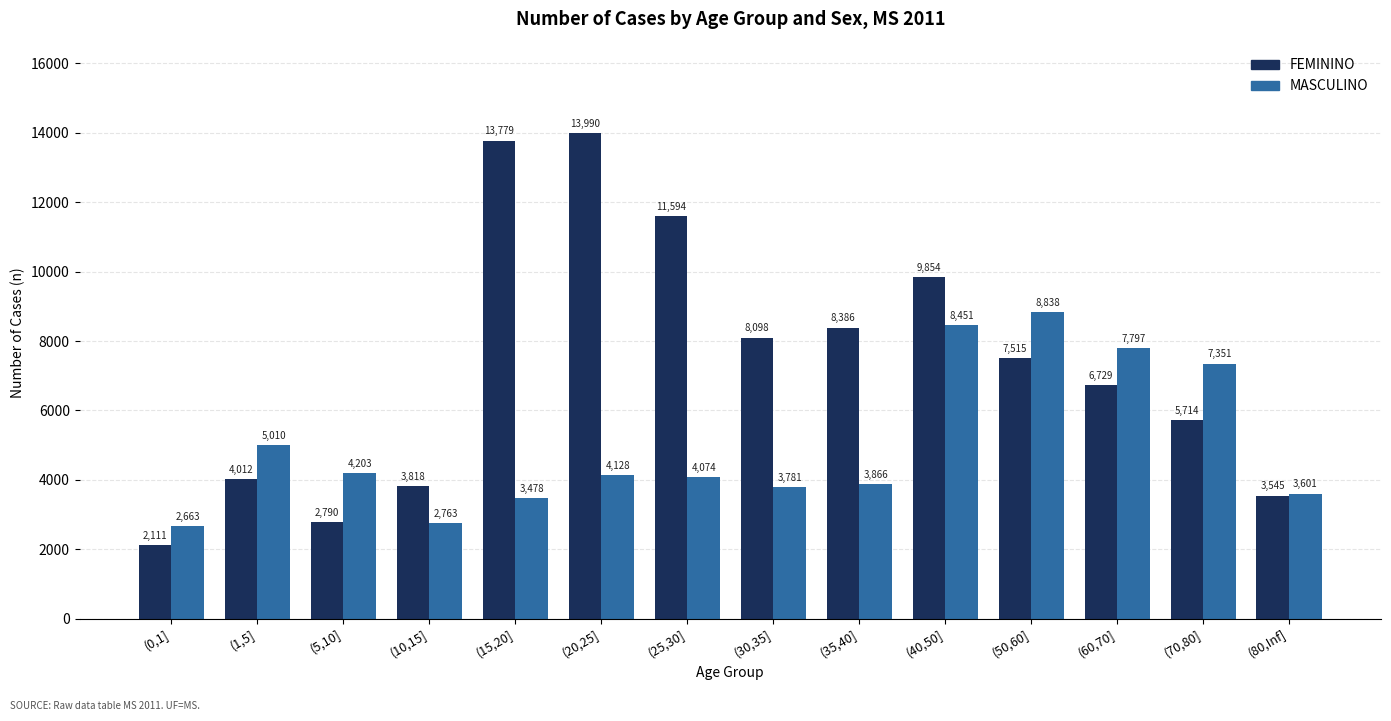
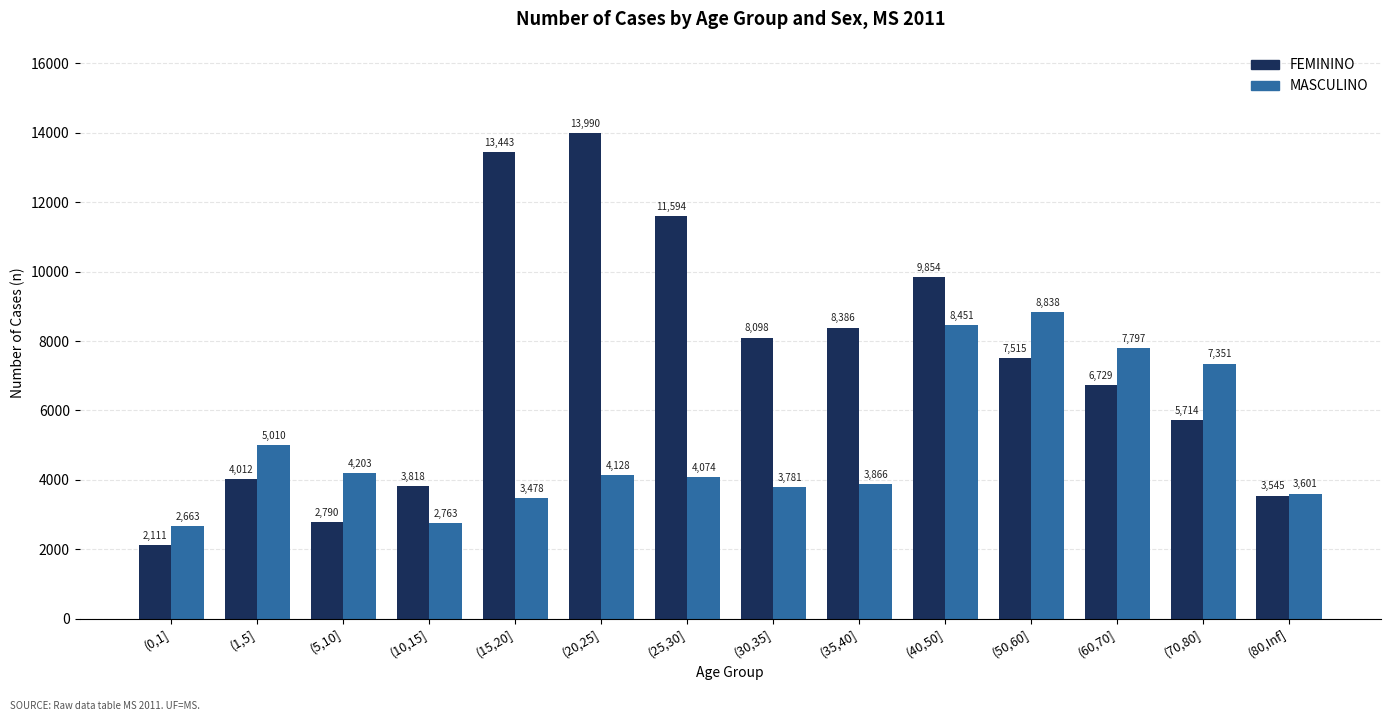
FEMININO, (15,20]: 13,779 -> 13,443
